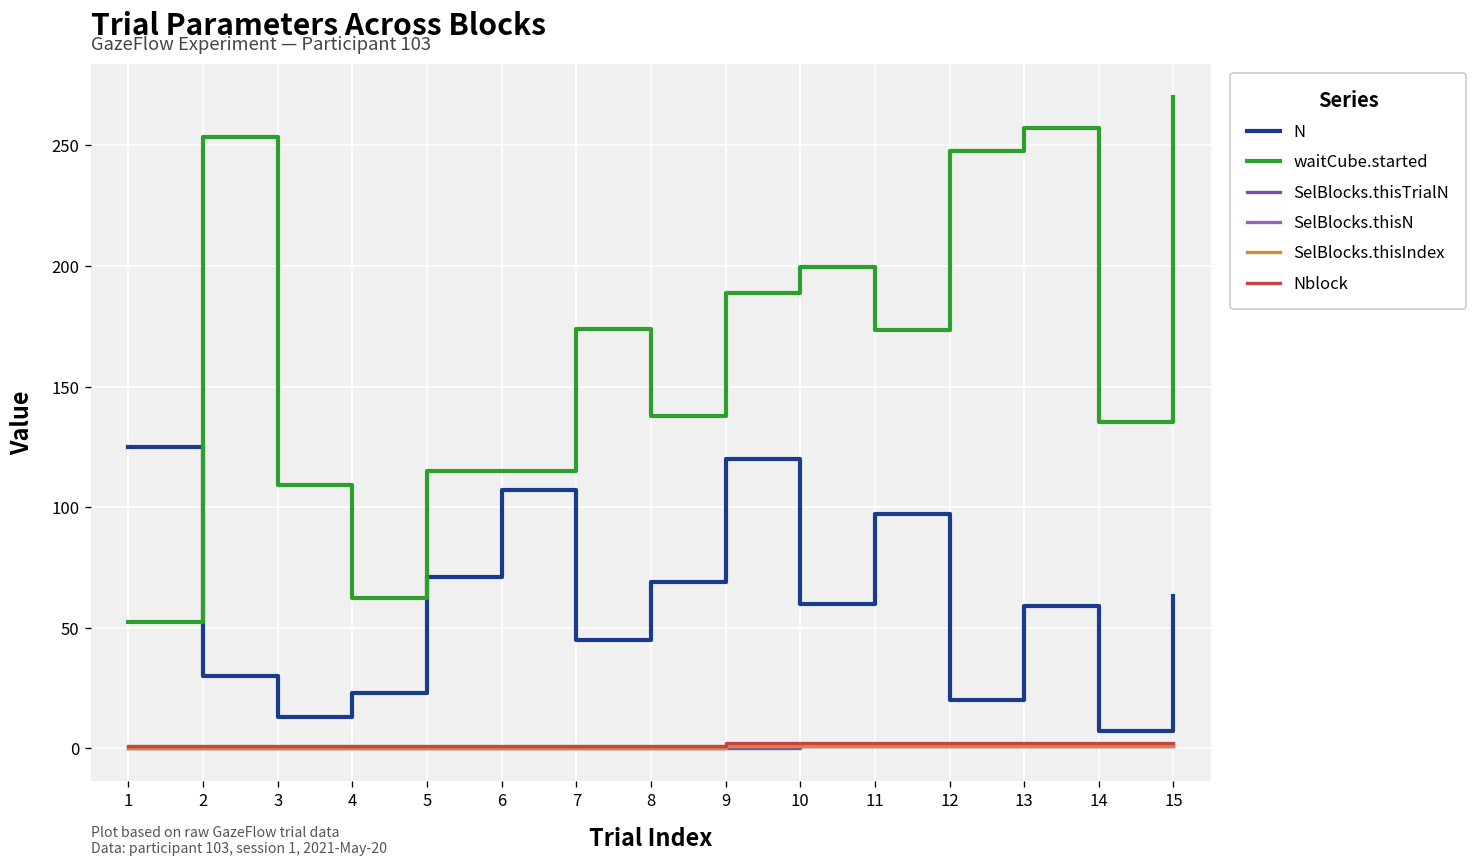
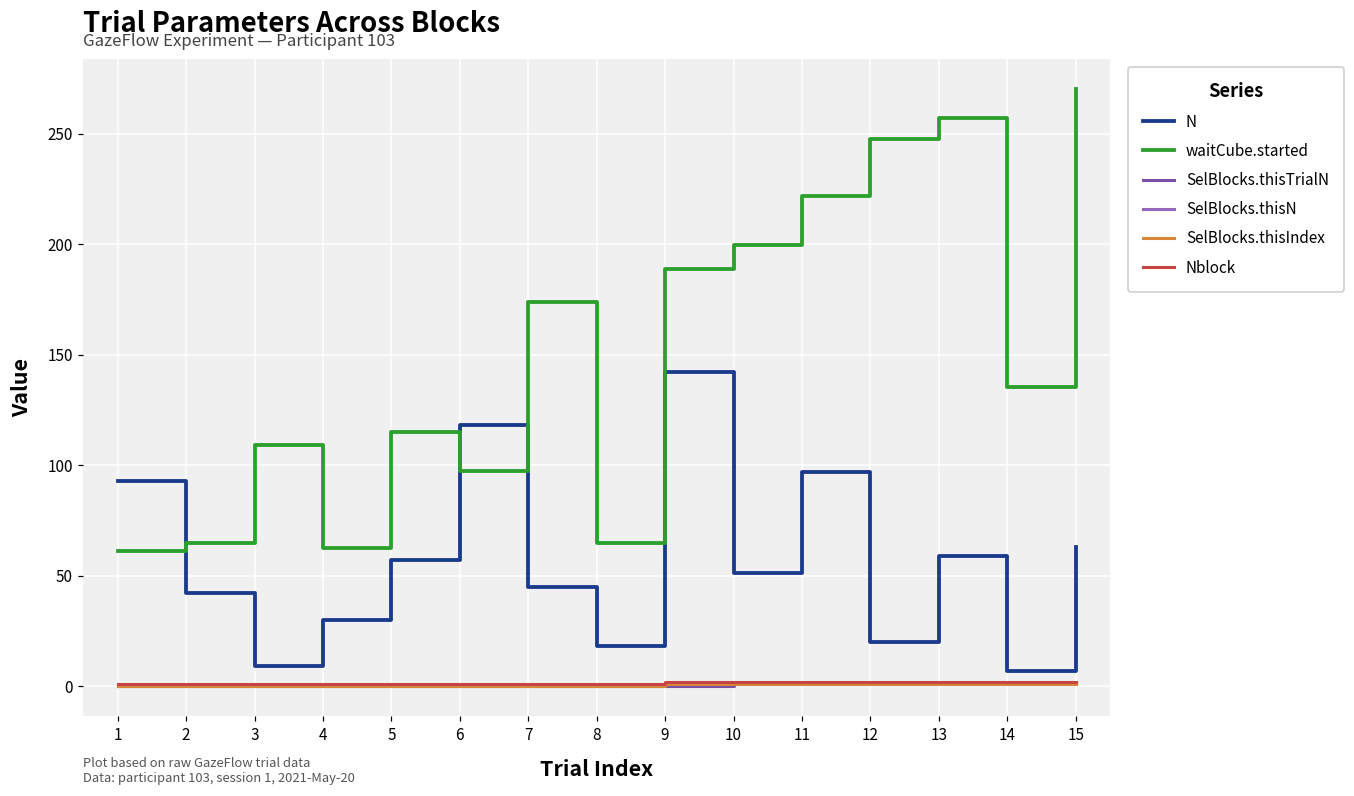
N, 1: 125 -> 93
waitCube.started, 1: 52 -> 61
N, 2: 30 -> 42
waitCube.started, 2: 253 -> 65
N, 3: 13 -> 9
N, 4: 23 -> 30
N, 5: 71 -> 57
N, 6: 107 -> 118
waitCube.started, 6: 115 -> 97
N, 8: 69 -> 18
waitCube.started, 8: 138 -> 65
N, 9: 120 -> 142
N, 10: 60 -> 51
waitCube.started, 11: 174 -> 222
